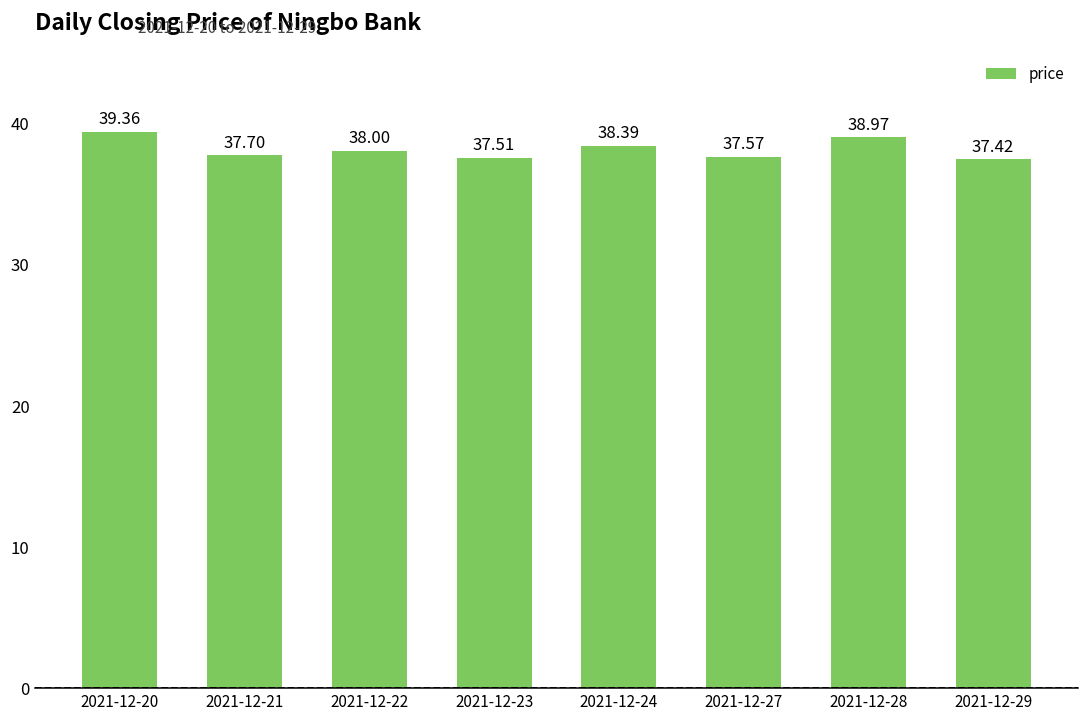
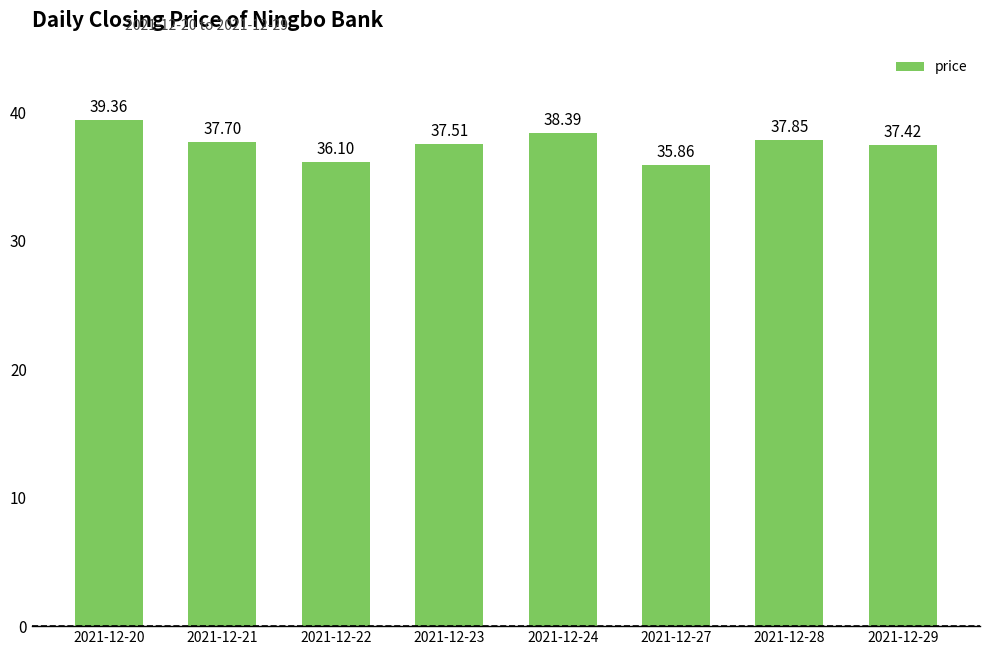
2021-12-22: 38.00 -> 36.10
2021-12-27: 37.57 -> 35.86
2021-12-28: 38.97 -> 37.85
